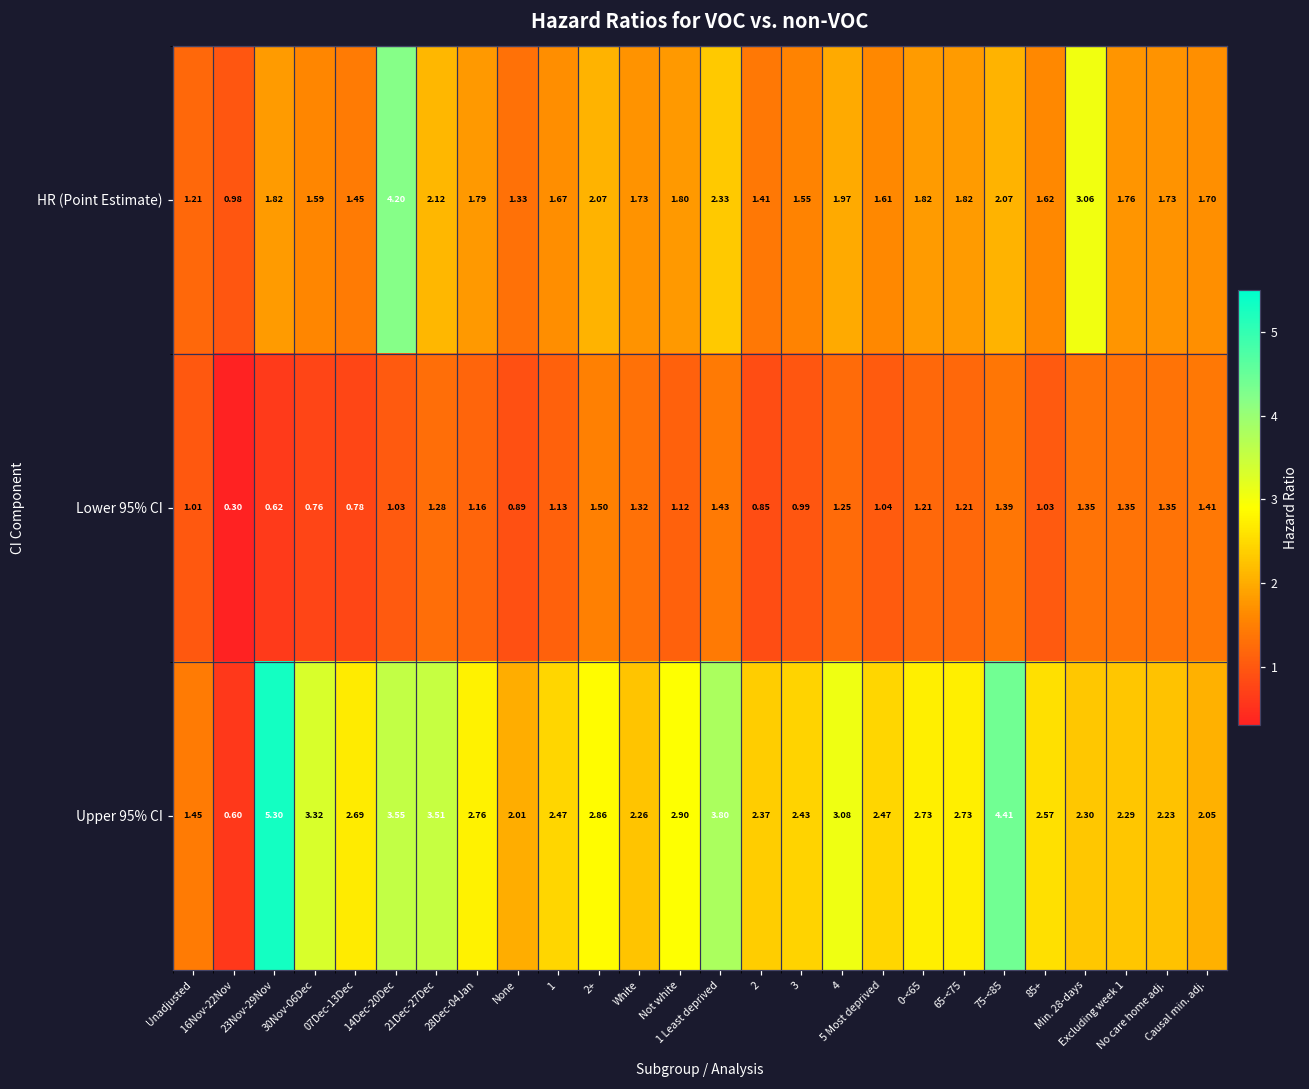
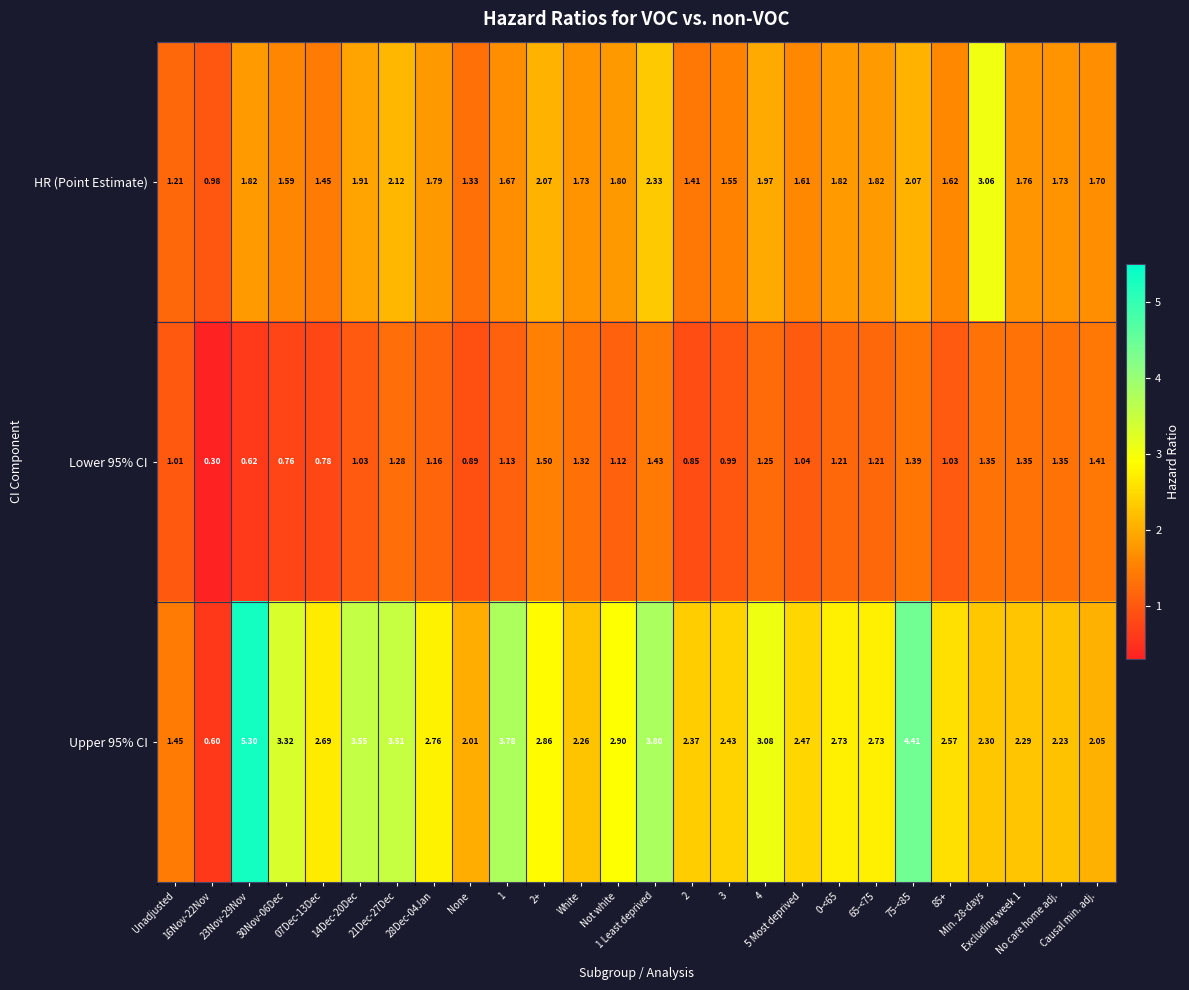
HR (Point Estimate), 14Dec-20Dec: 4.20 -> 1.91
Upper 95% CI, 1: 2.47 -> 3.78
